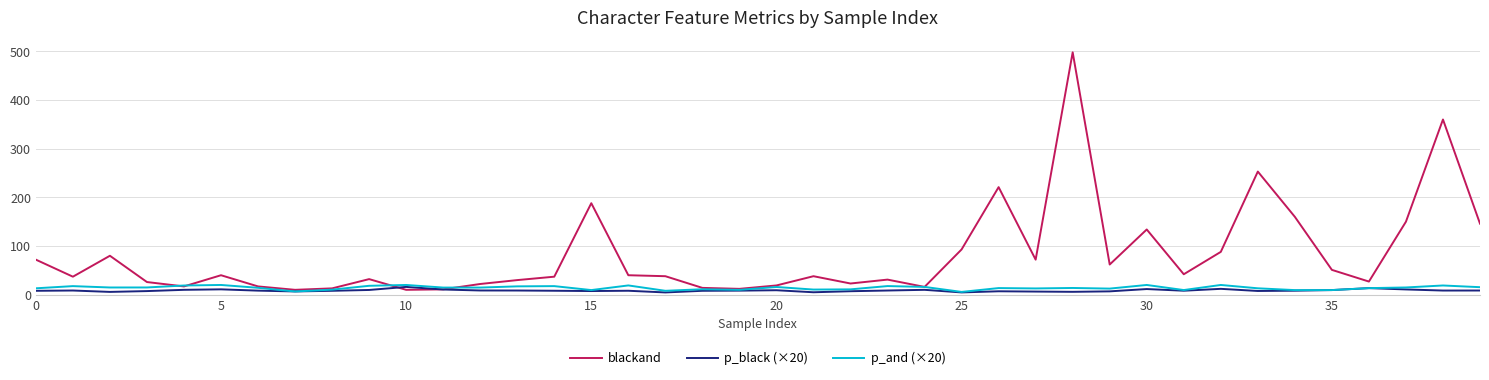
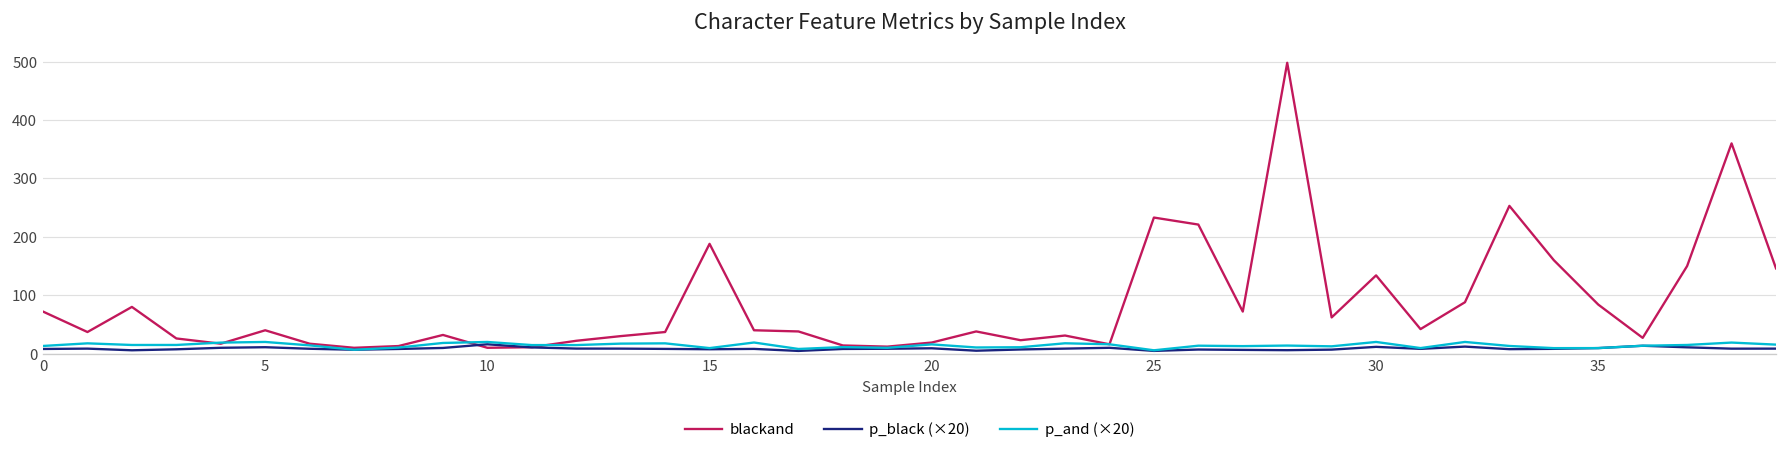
blackand, 25: 90 -> 230
blackand, 35: 50 -> 80
